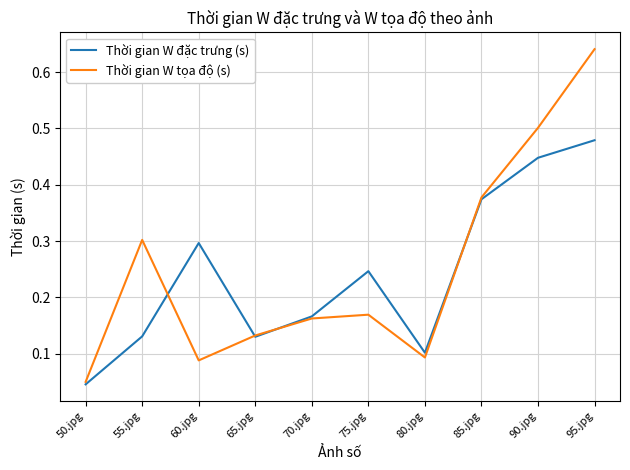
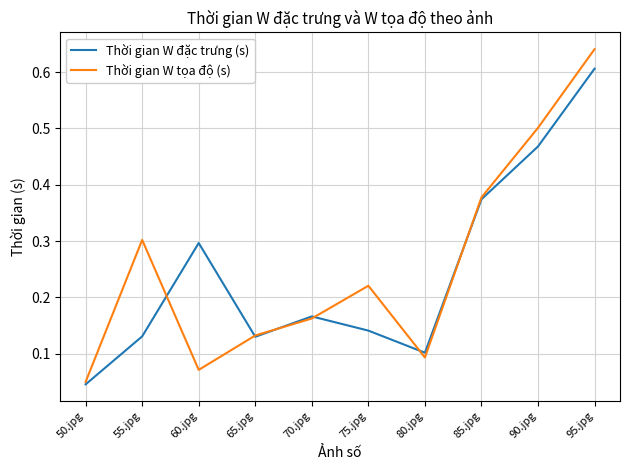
Thời gian W tọa độ (s), 60.jpg: 0.09 -> 0.07
Thời gian W đặc trưng (s), 75.jpg: 0.25 -> 0.14
Thời gian W tọa độ (s), 75.jpg: 0.17 -> 0.22
Thời gian W đặc trưng (s), 90.jpg: 0.45 -> 0.47
Thời gian W đặc trưng (s), 95.jpg: 0.48 -> 0.61
